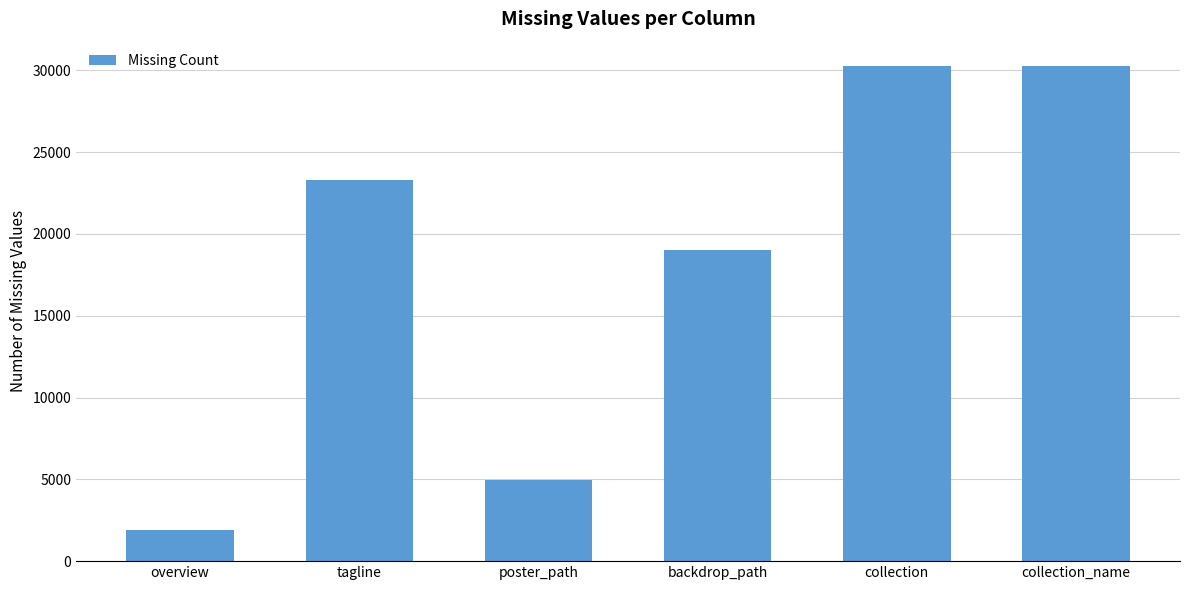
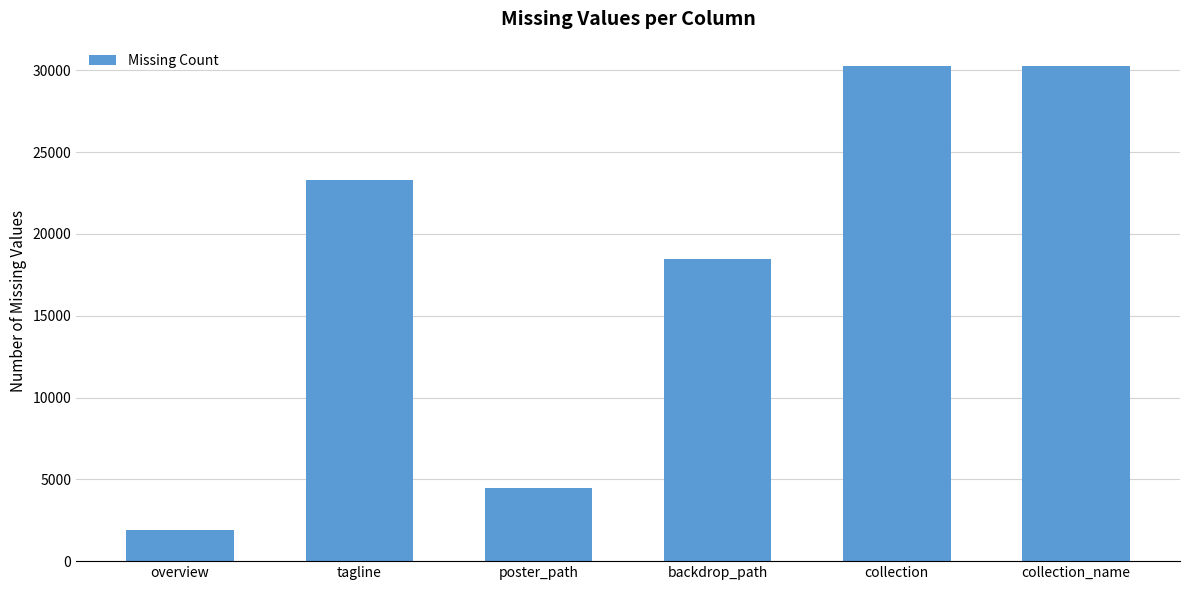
poster_path: 5000 -> 4500
backdrop_path: 19000 -> 18500
